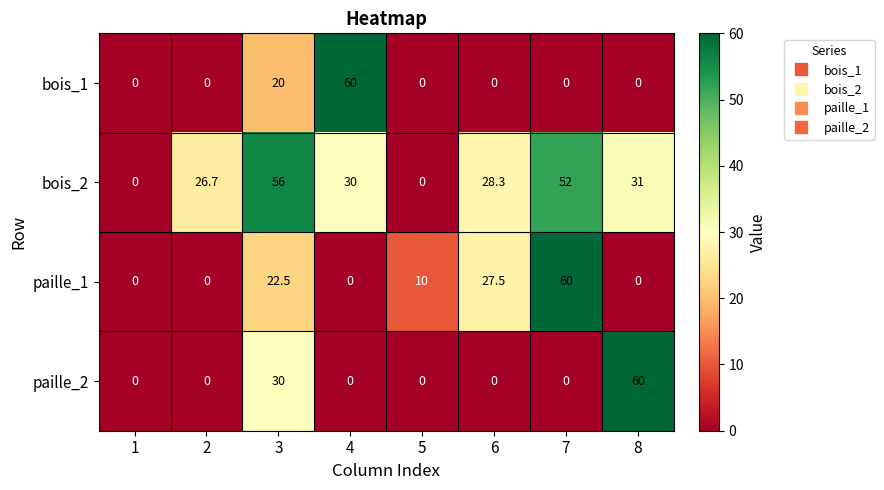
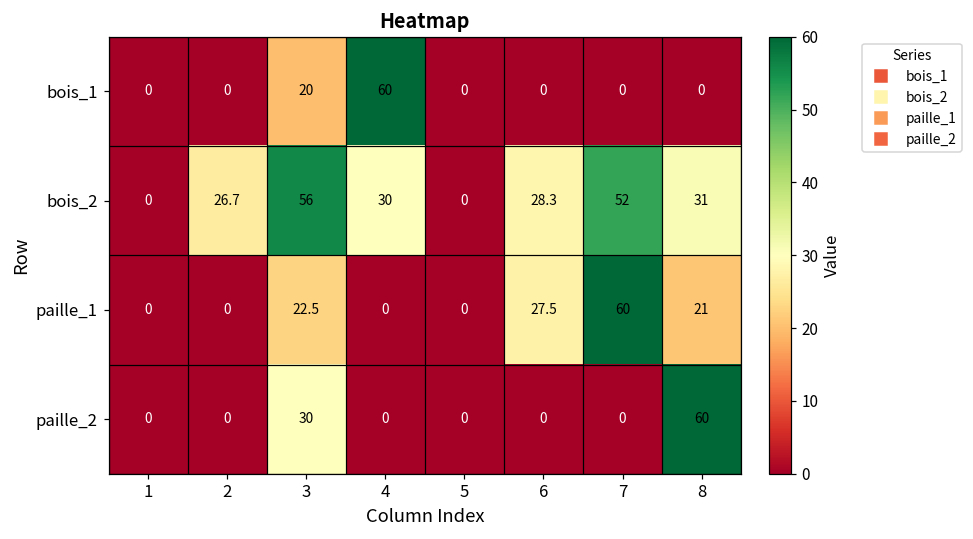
paille_1, 5: 10 -> 0
paille_1, 8: 0 -> 21
